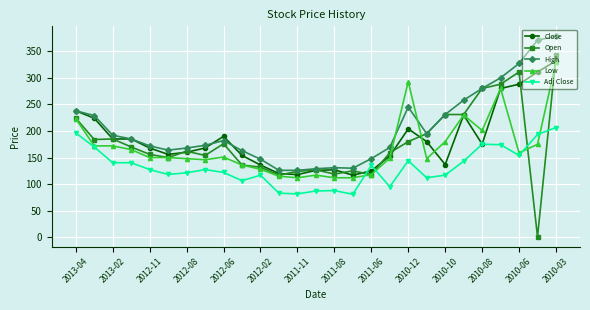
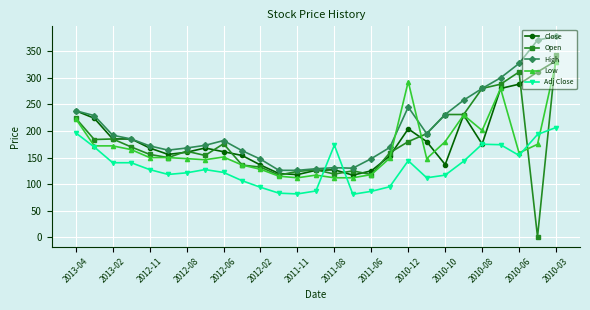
Close, 2012-06: 190 -> 160
Adj Close, 2012-02: 120 -> 90
Adj Close, 2011-08: 90 -> 170
Adj Close, 2011-06: 140 -> 90
